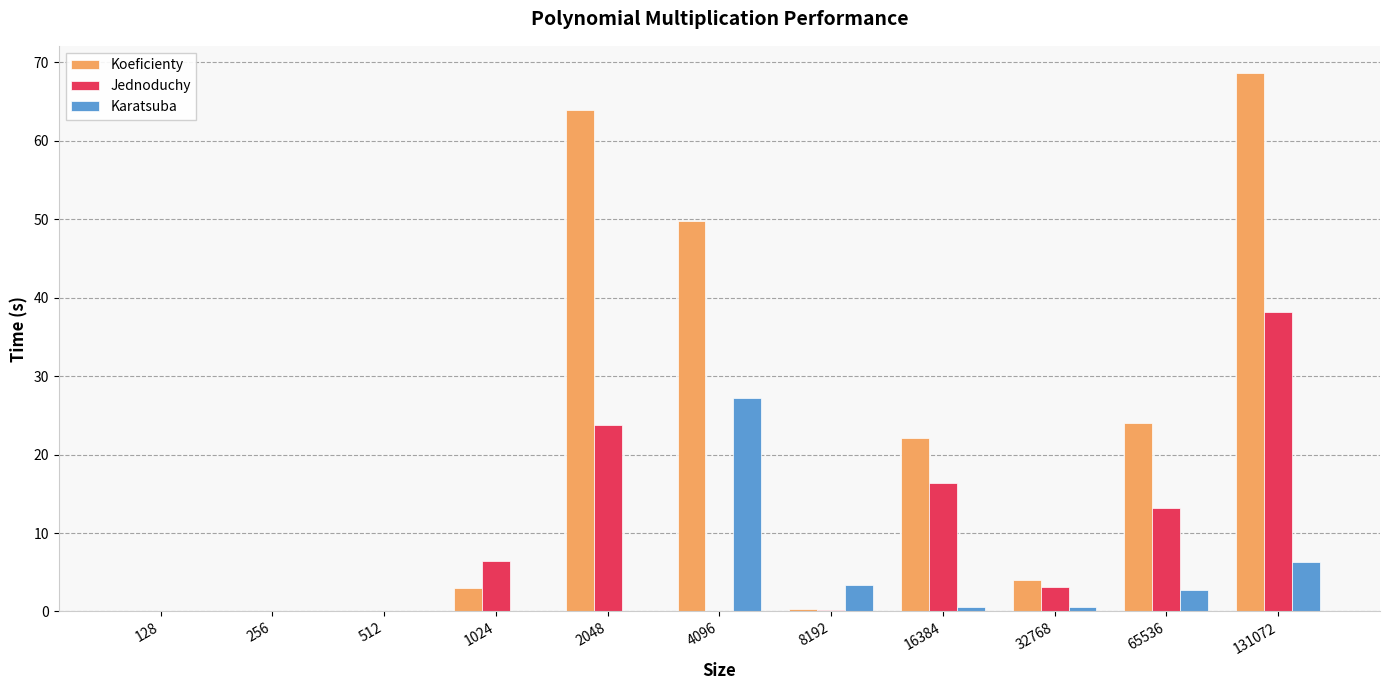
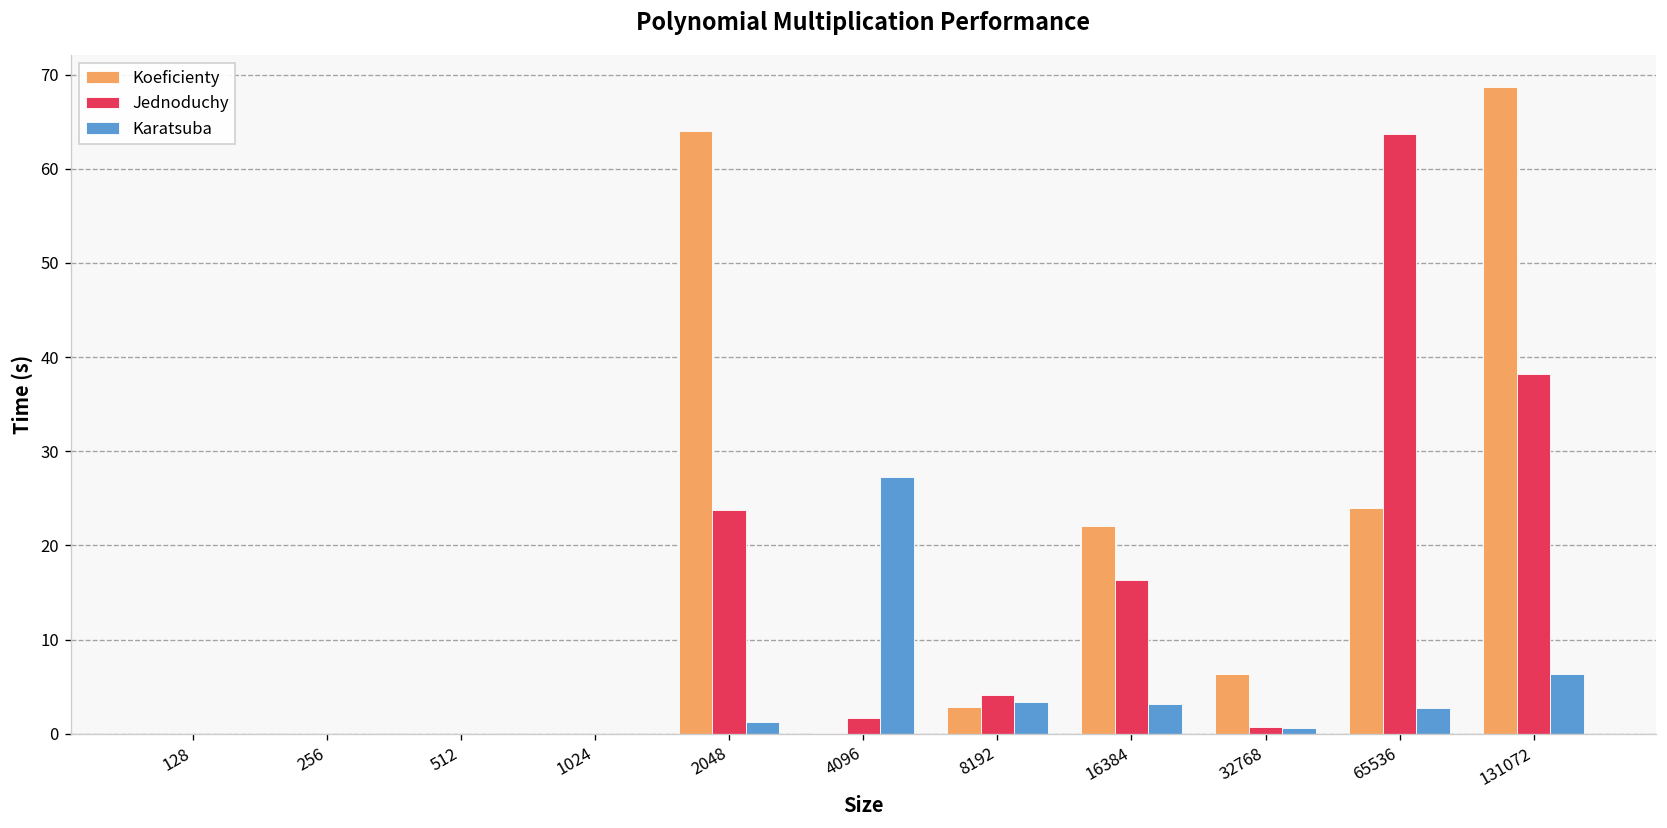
Koeficienty, 1024: 3 -> 0
Jednoduchy, 1024: 6 -> 0
Karatsuba, 2048: 0 -> 1
Koeficienty, 4096: 50 -> 0
Jednoduchy, 4096: 0 -> 2
Koeficienty, 8192: 0 -> 3
Jednoduchy, 8192: 0 -> 4
Karatsuba, 16384: 1 -> 3
Koeficienty, 32768: 4 -> 6
Jednoduchy, 32768: 3 -> 1
Jednoduchy, 65536: 13 -> 64
